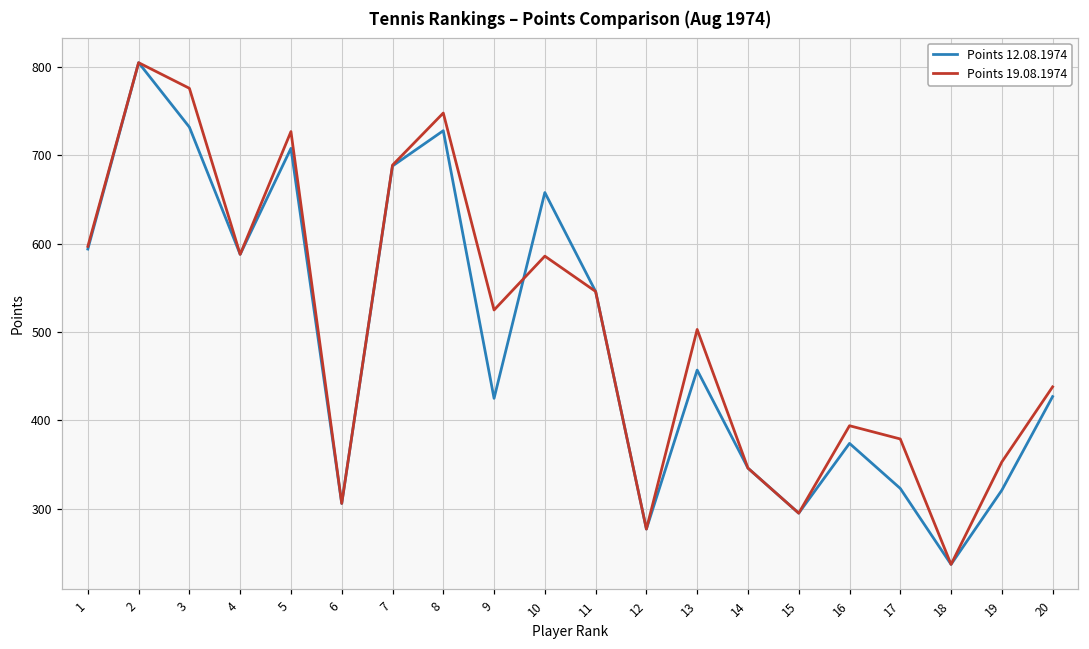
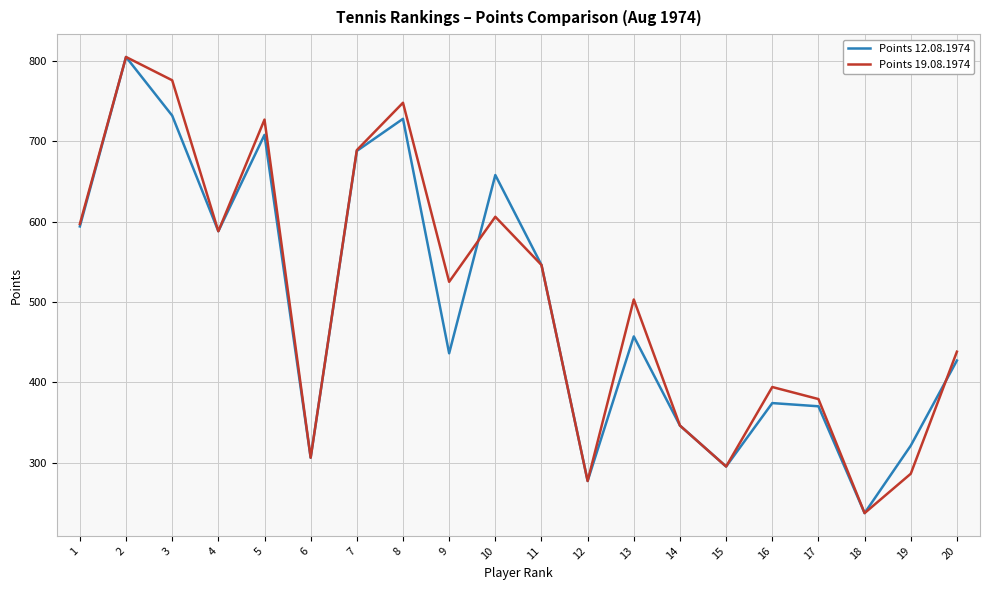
Points 12.08.1974, 9: 430 -> 440
Points 19.08.1974, 10: 590 -> 610
Points 12.08.1974, 17: 320 -> 370
Points 19.08.1974, 19: 350 -> 290
